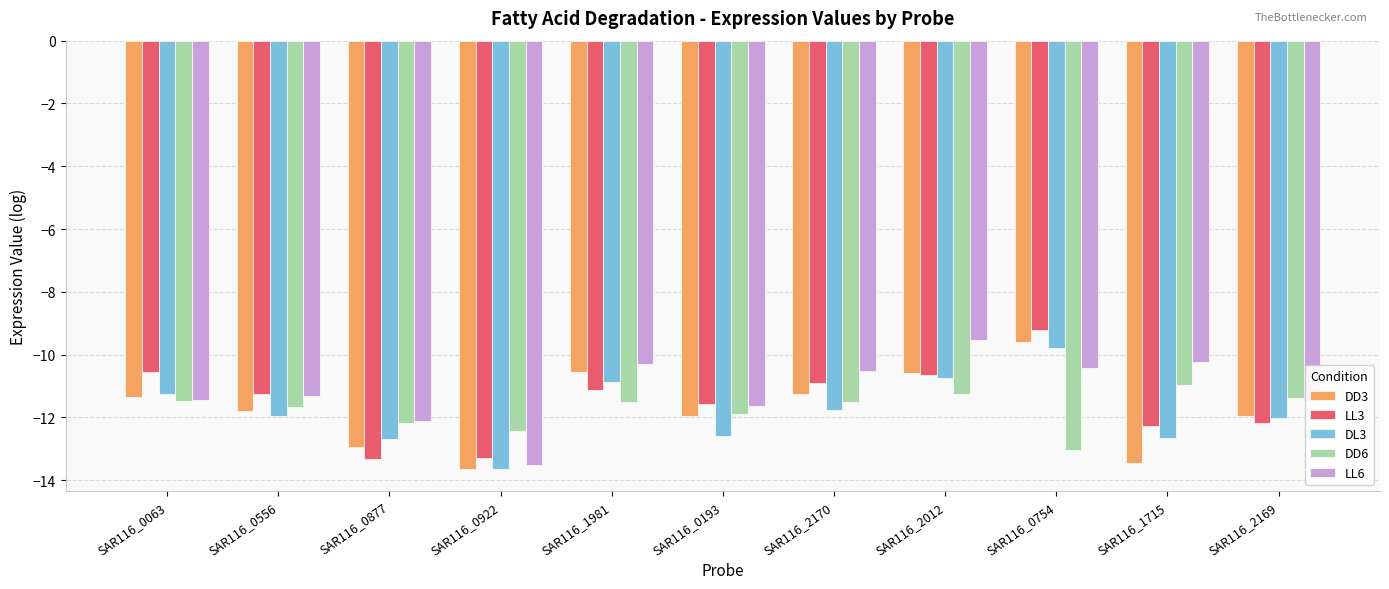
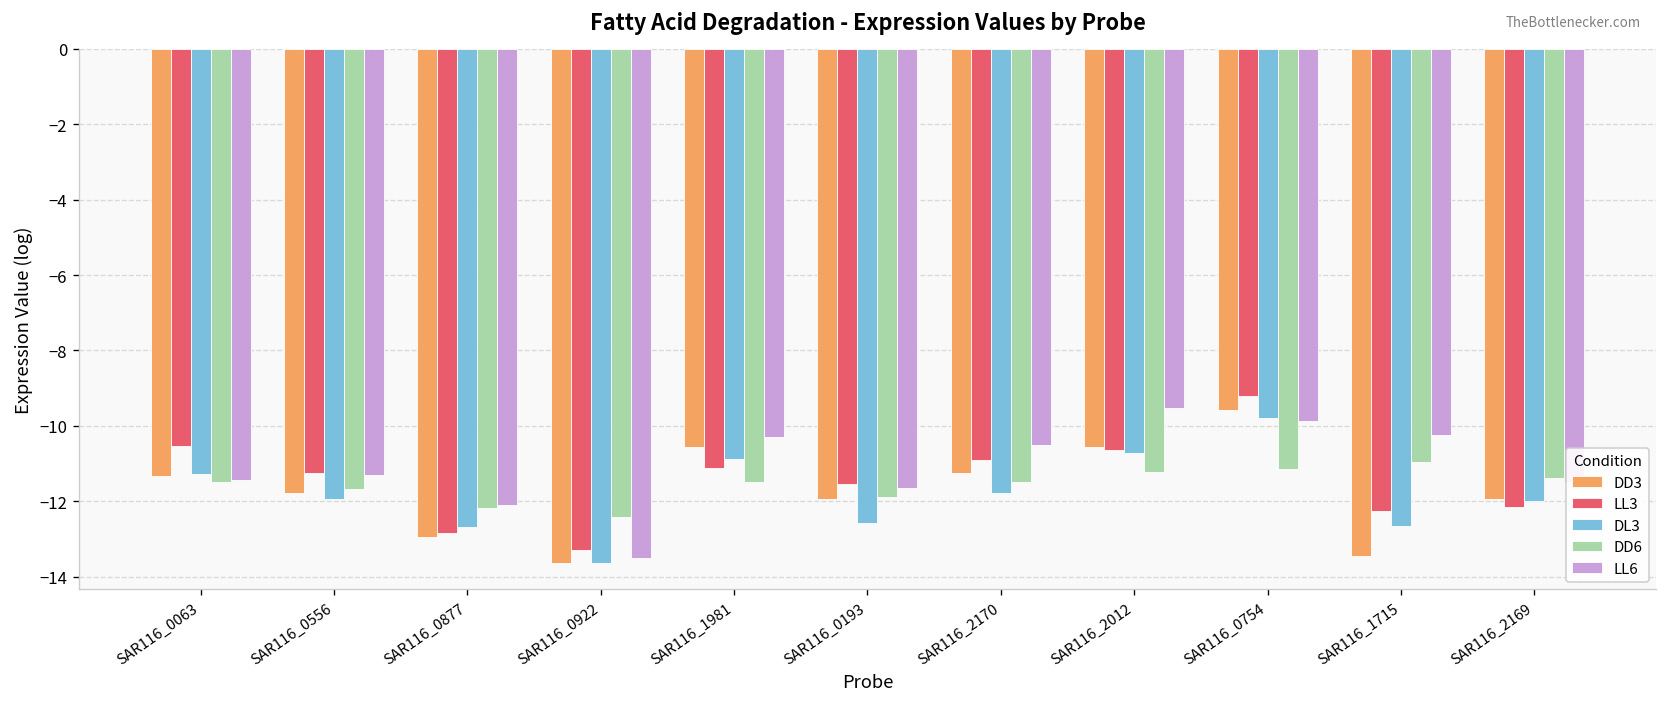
LL3, SAR116_0877: -13.3 -> -12.8
DD6, SAR116_0754: -13.0 -> -11.1
LL6, SAR116_0754: -10.4 -> -9.9
